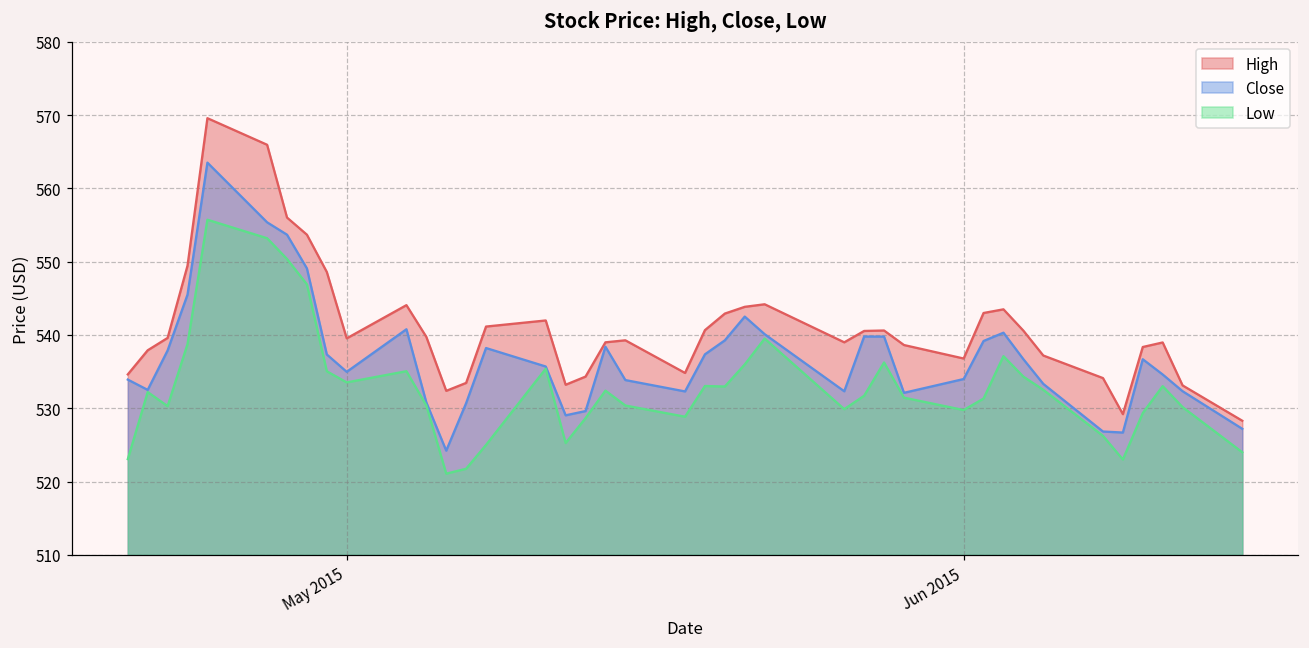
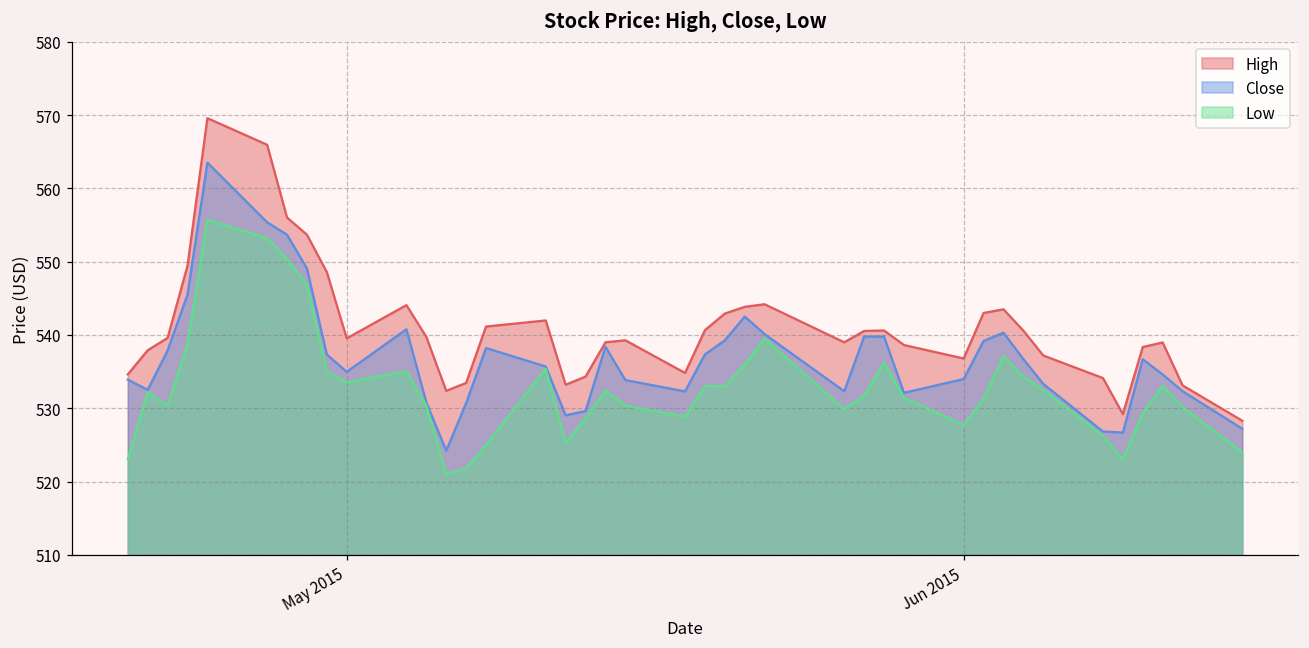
Low, Jun 2015: 530 -> 528
